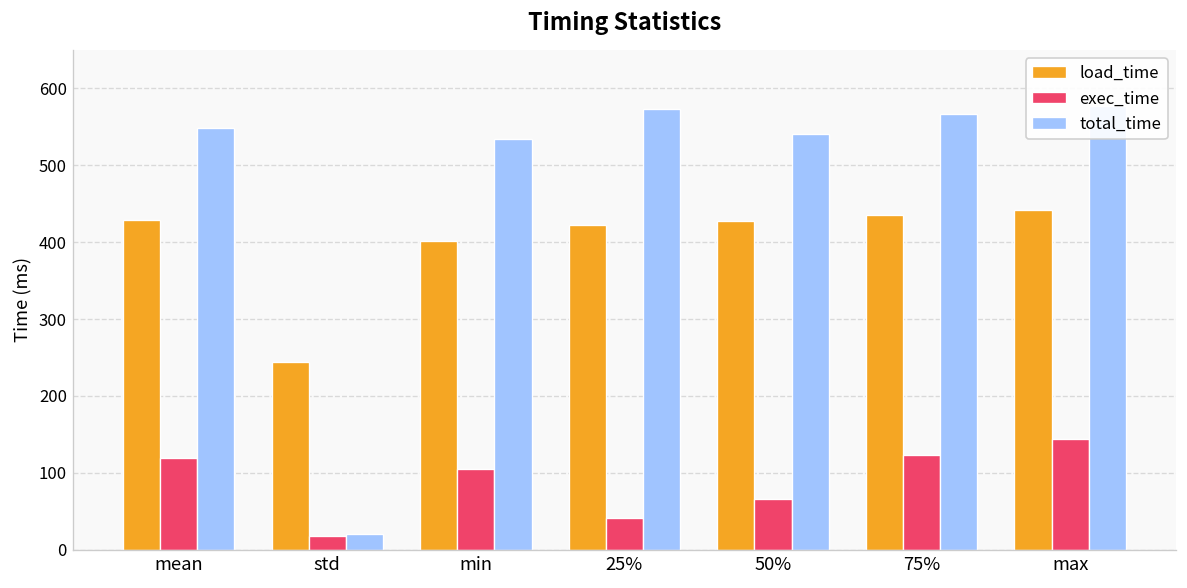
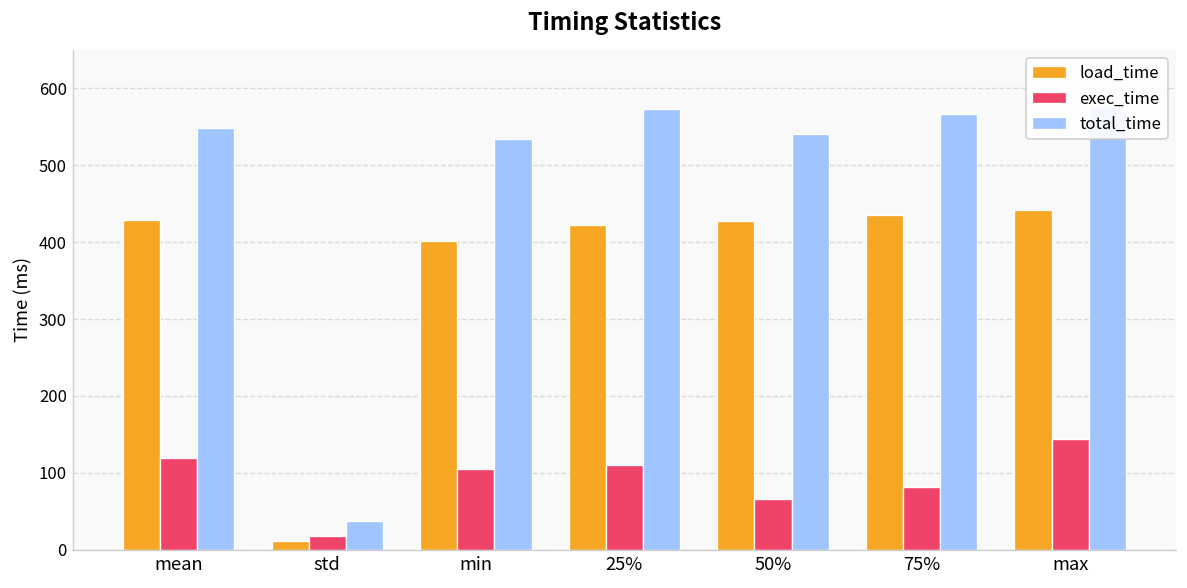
load_time, std: 240 -> 10
total_time, std: 20 -> 40
exec_time, 25%: 40 -> 110
exec_time, 75%: 120 -> 80
